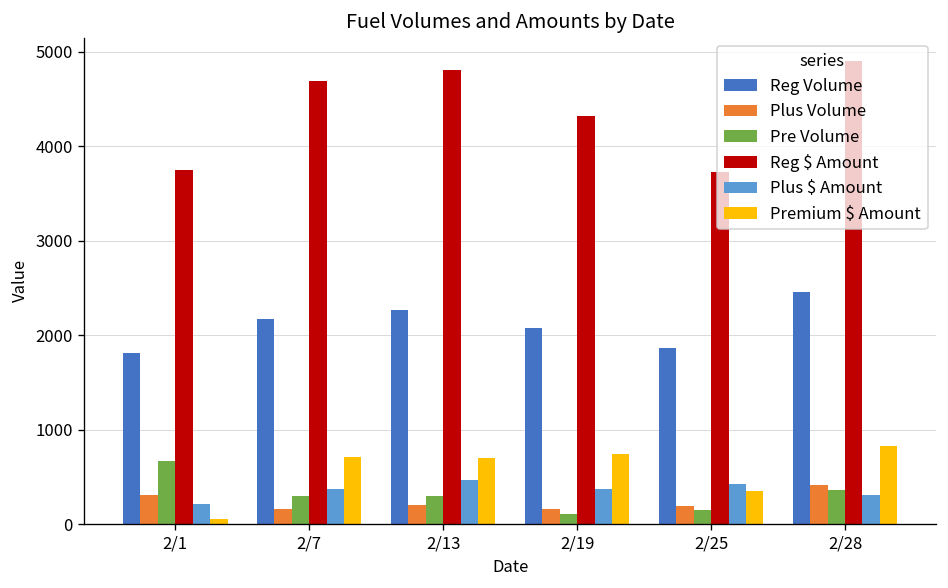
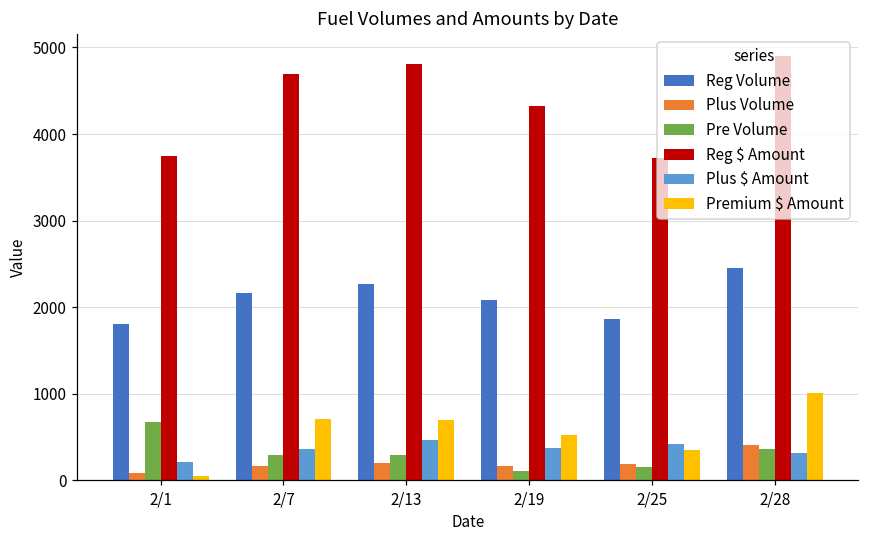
Plus Volume, 2/1: 300 -> 100
Premium $ Amount, 2/19: 700 -> 500
Premium $ Amount, 2/28: 800 -> 1000
